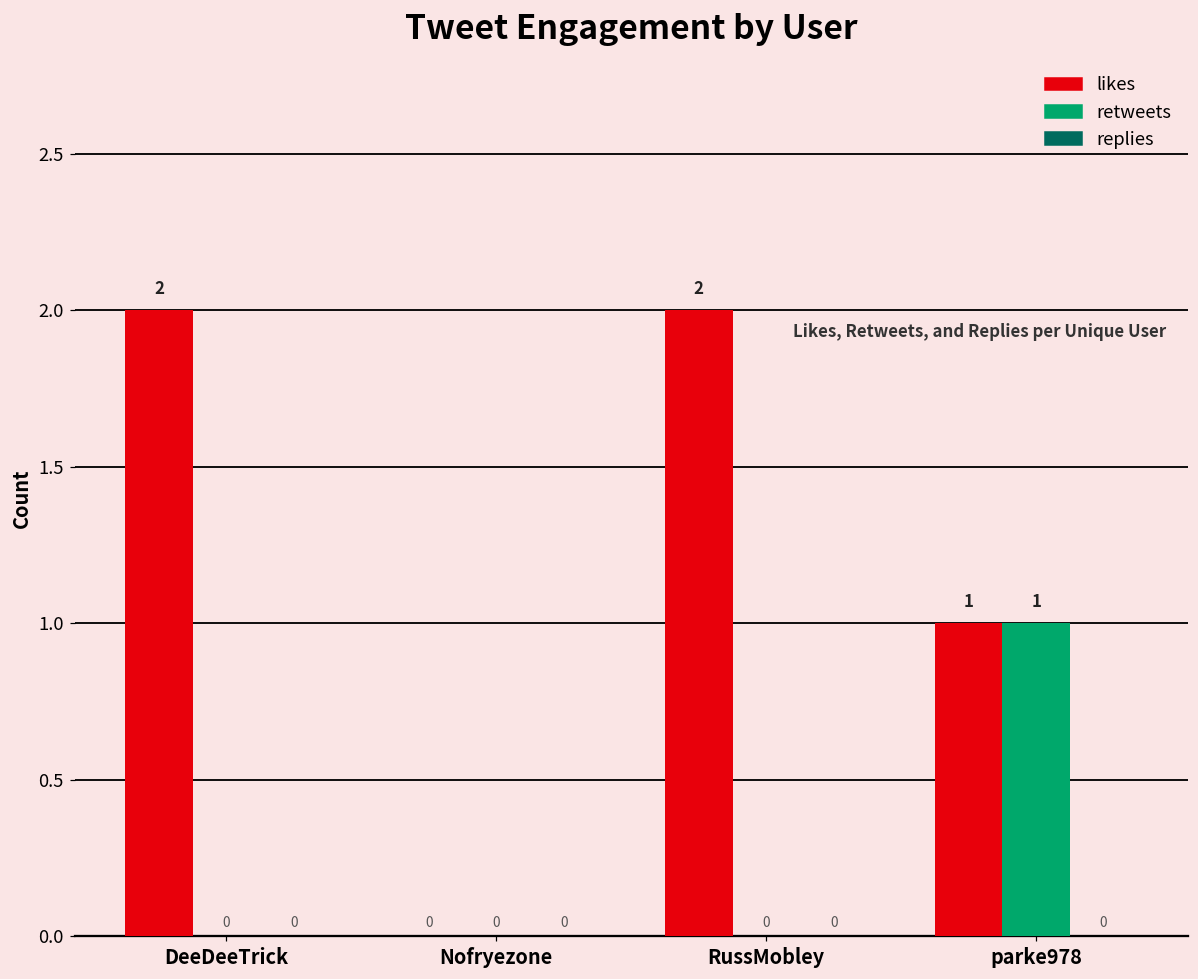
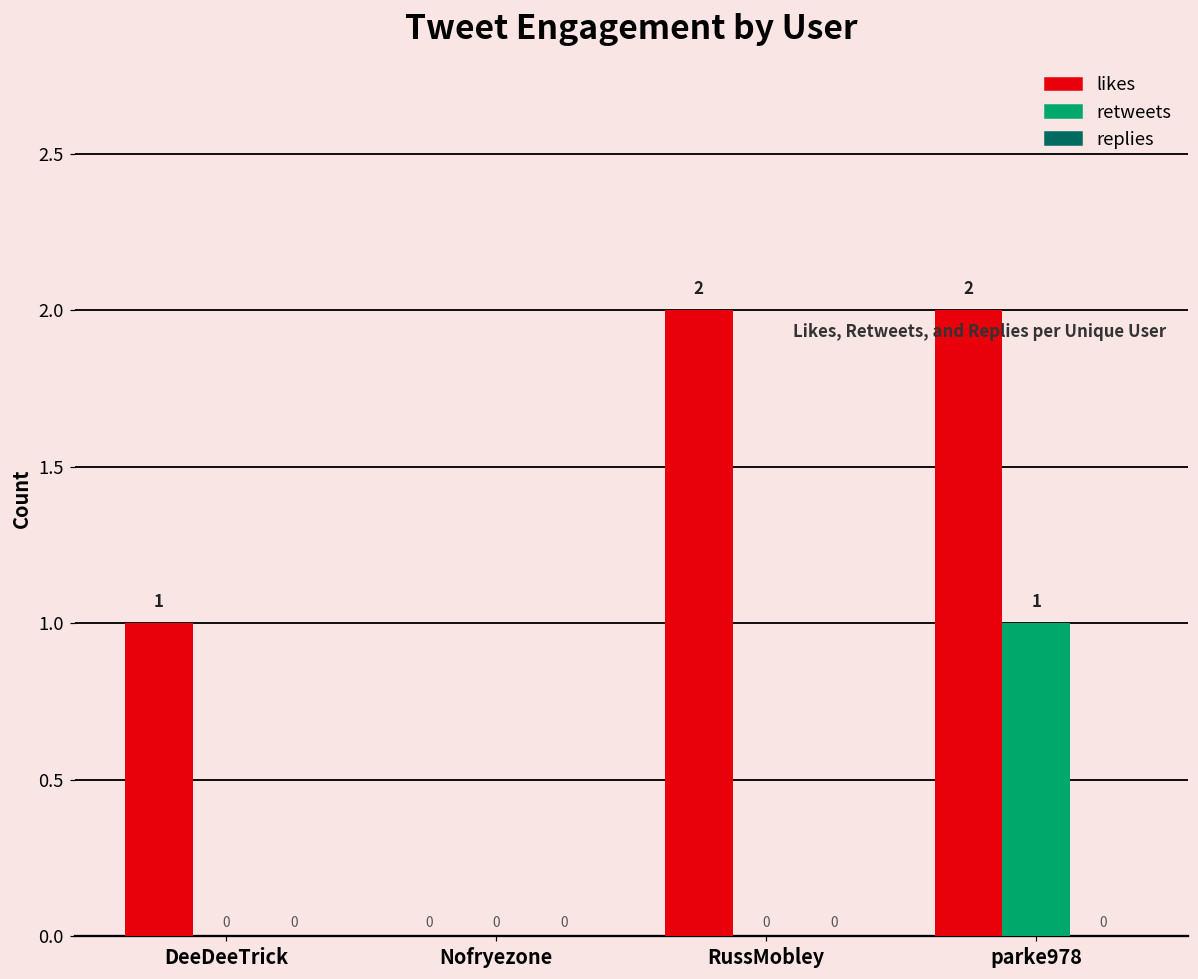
likes, DeeDeeTrick: 2 -> 1
likes, parke978: 1 -> 2
